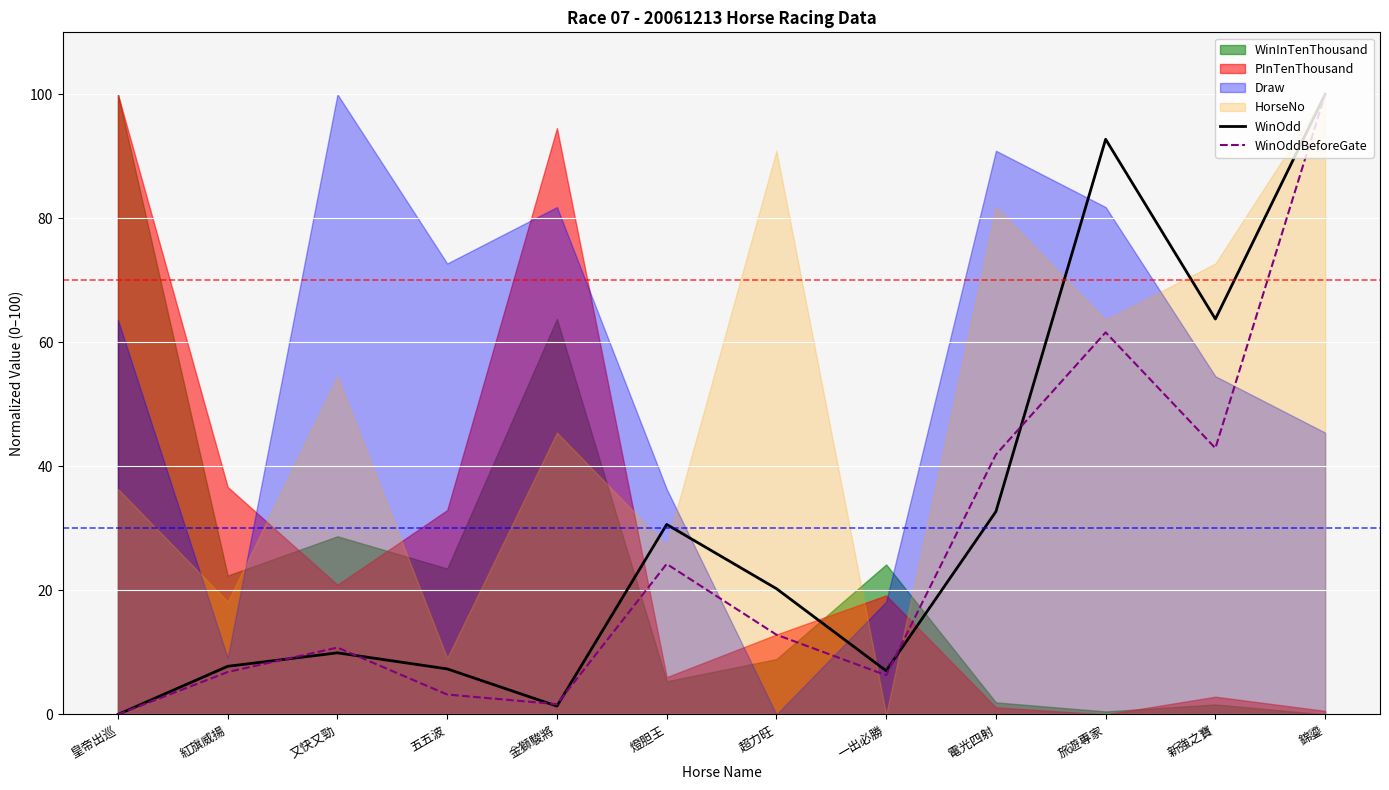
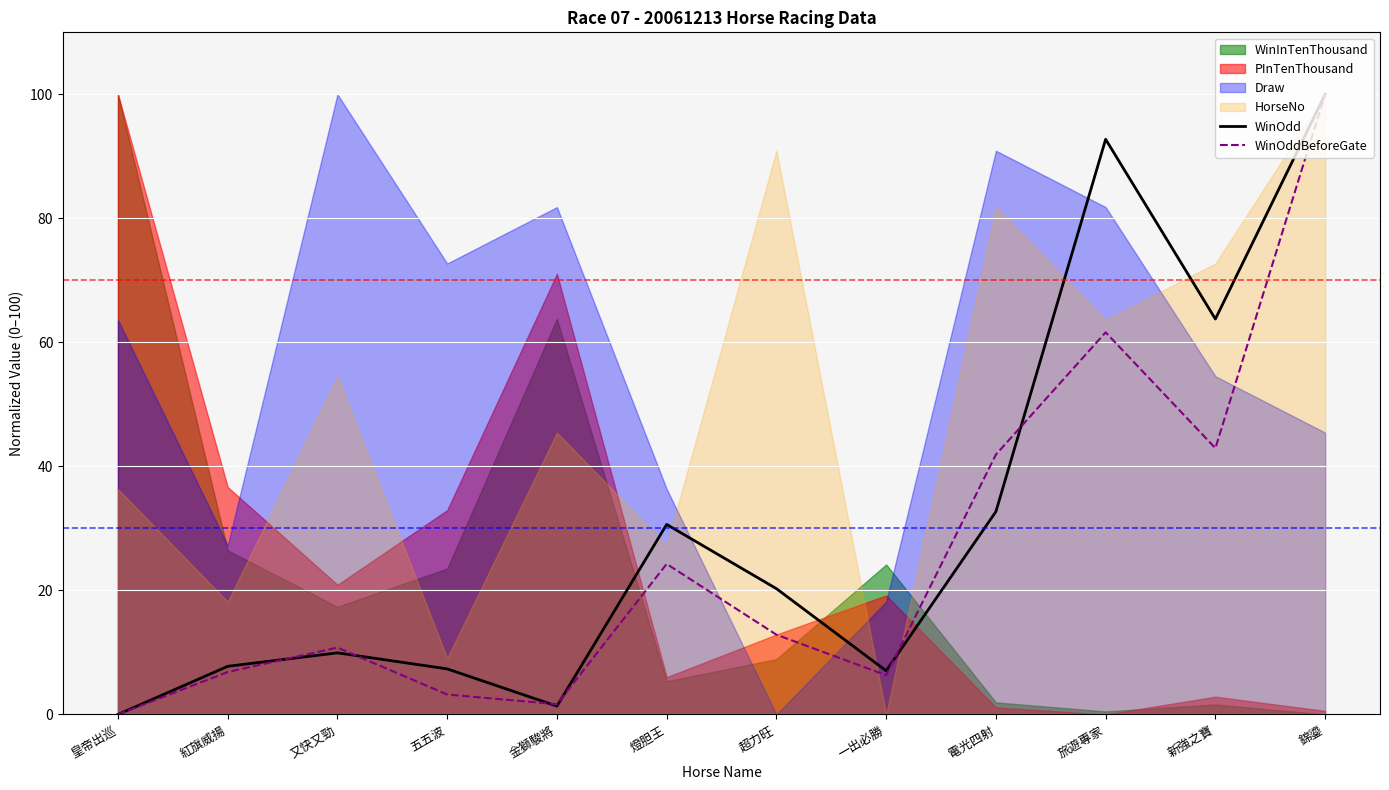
WinInTenThousand, 紅旗威揚: 22 -> 26
Draw, 紅旗威揚: 9 -> 27
WinInTenThousand, 又快又勁: 29 -> 17
PInTenThousand, 金獅駿將: 95 -> 71
